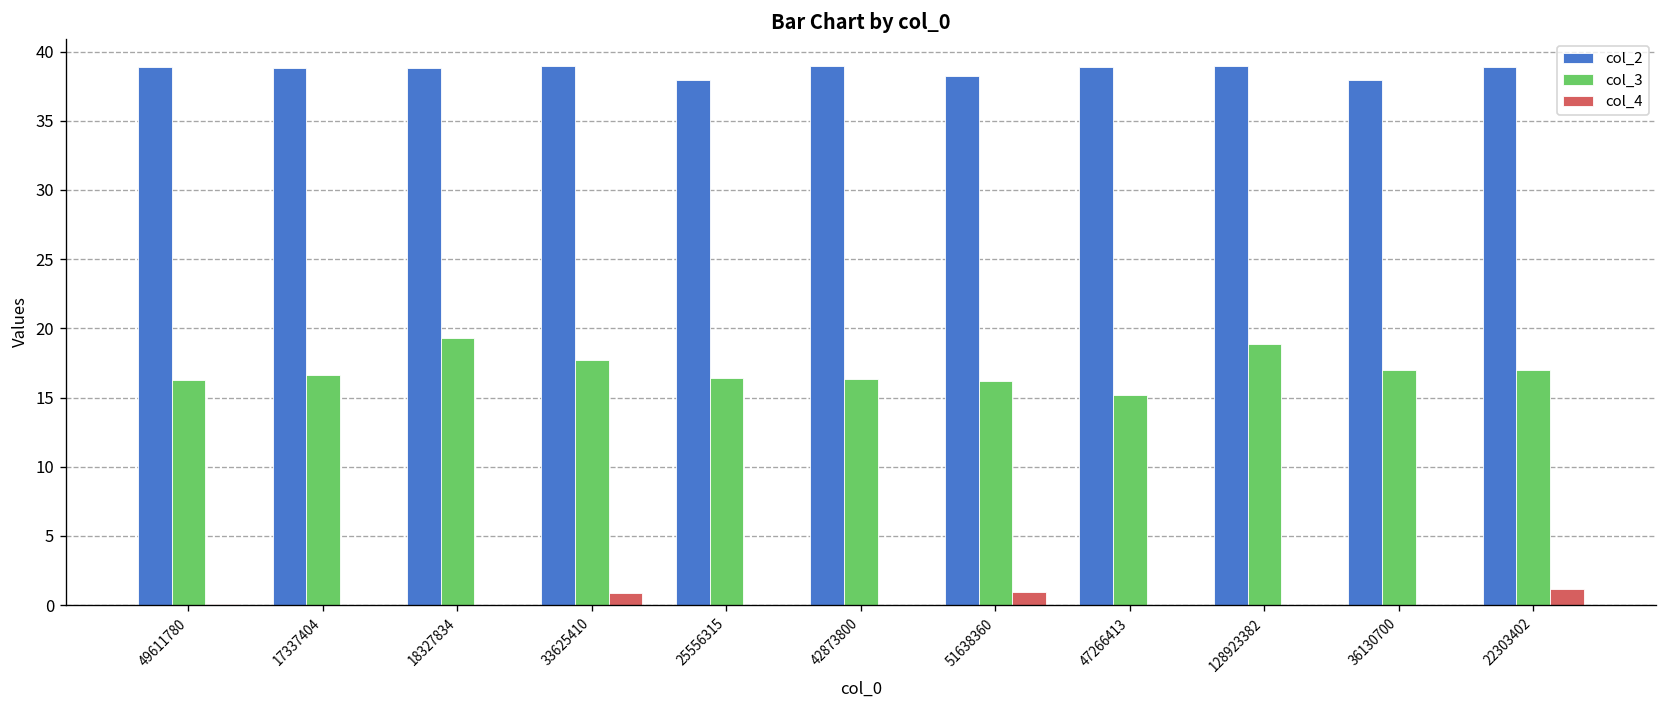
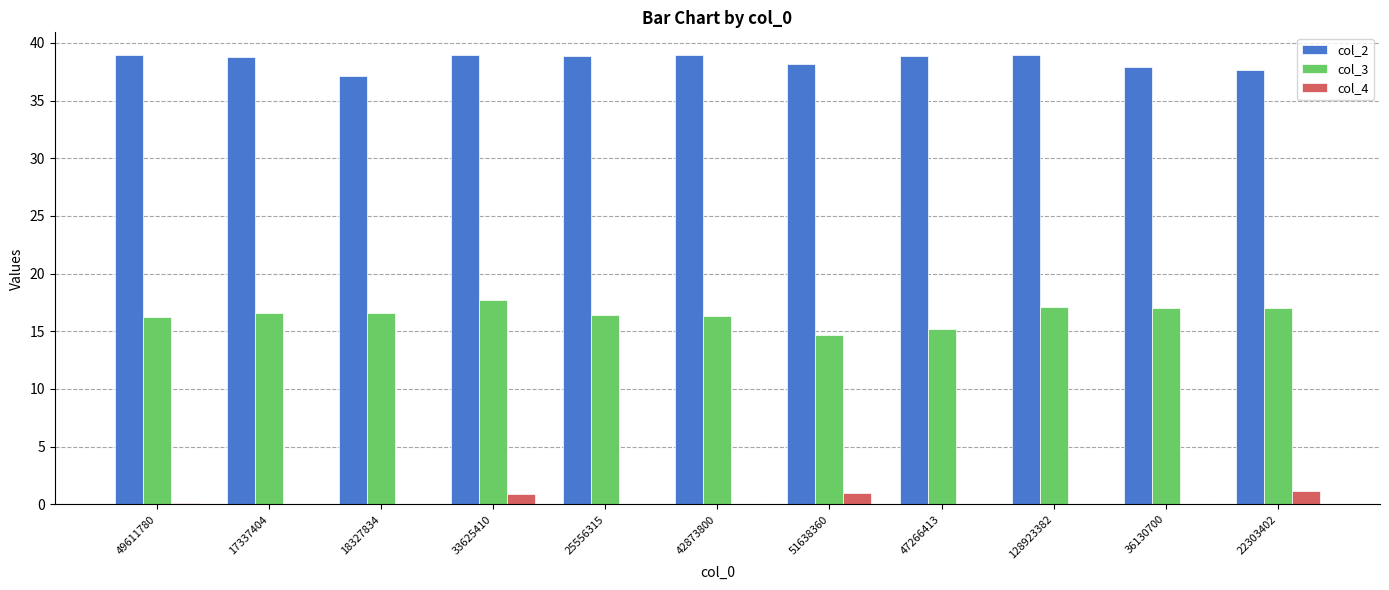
col_2, 18327834: 38.8 -> 37.1
col_3, 18327834: 19.3 -> 16.6
col_2, 25556315: 37.9 -> 38.9
col_3, 51638360: 16.2 -> 14.6
col_3, 128923382: 18.9 -> 17.1
col_2, 22303402: 38.9 -> 37.6
